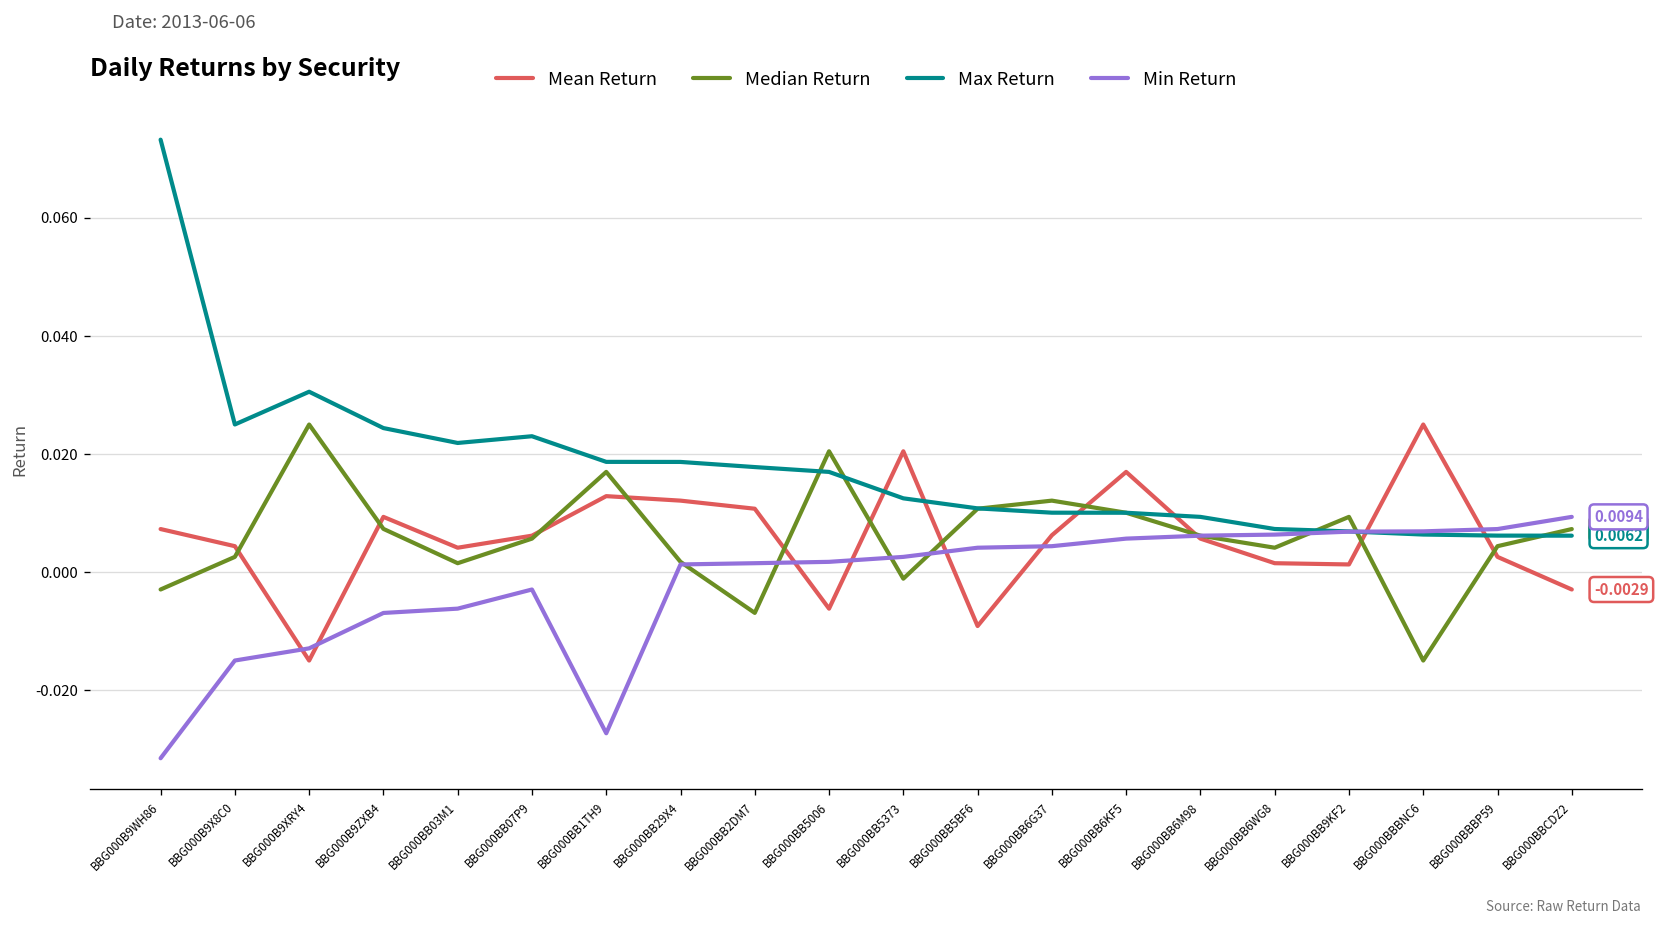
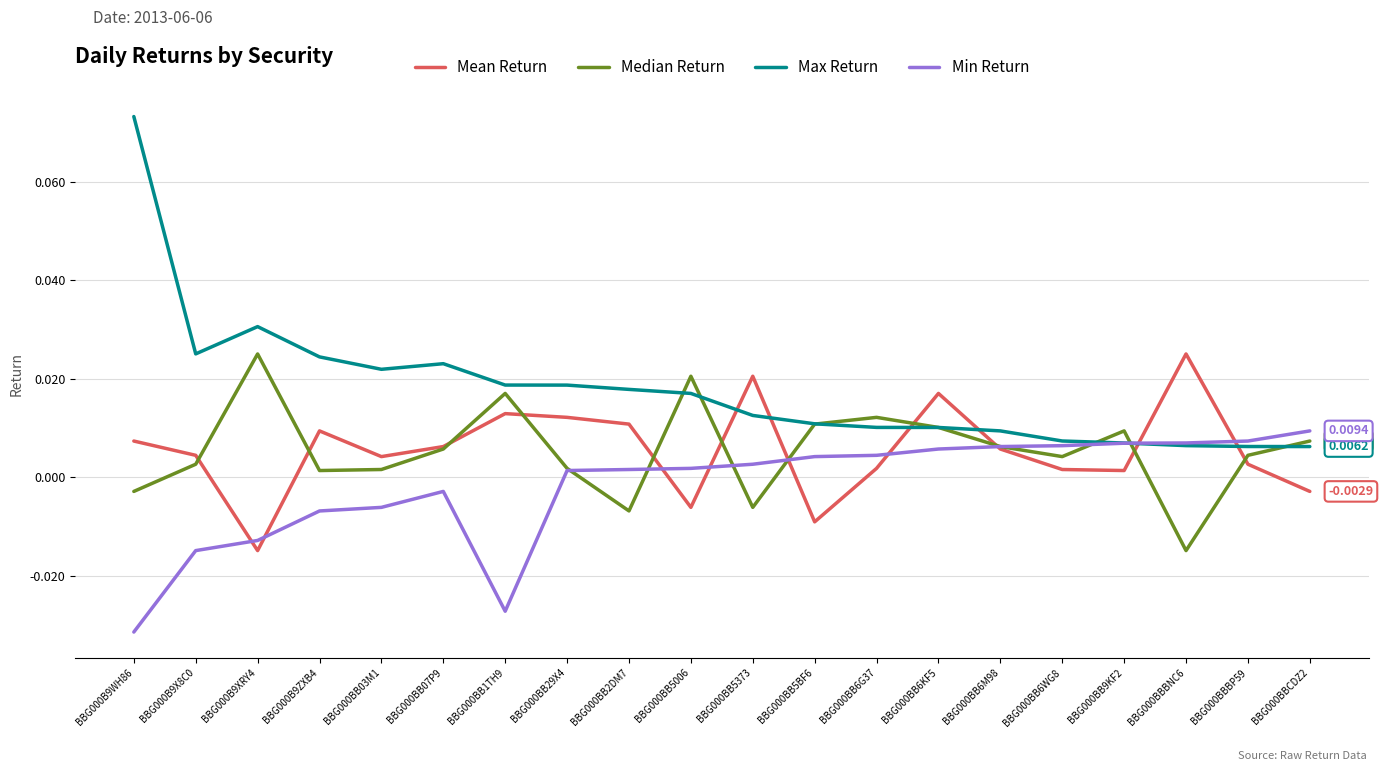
Median Return, BBG000B9ZXB4: 0.007 -> 0.001
Median Return, BBG000BB5373: -0.001 -> -0.006
Mean Return, BBG000BB6G37: 0.006 -> 0.002
